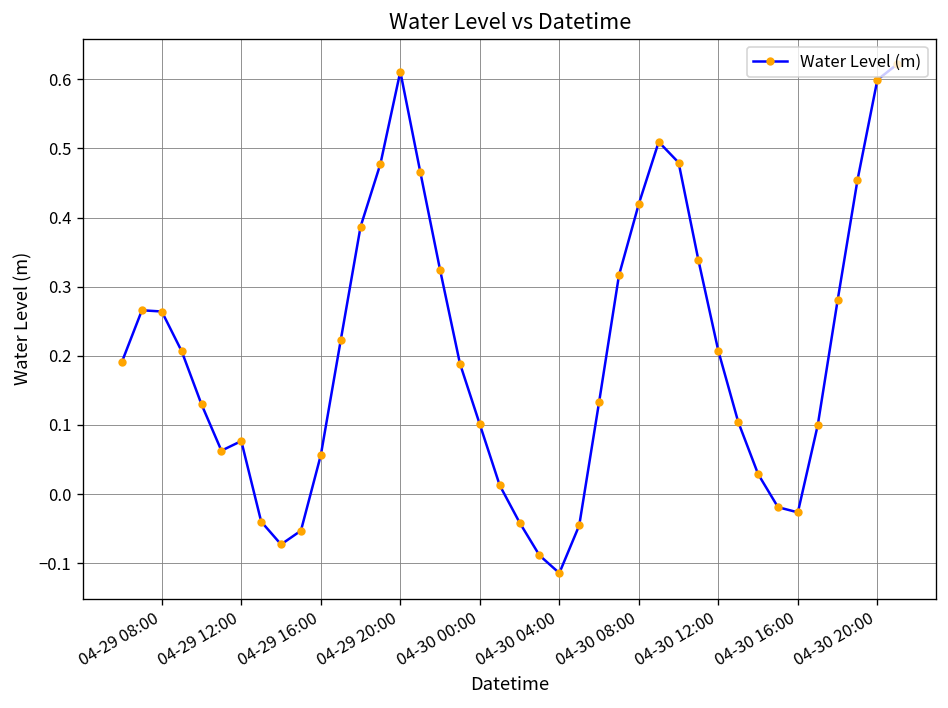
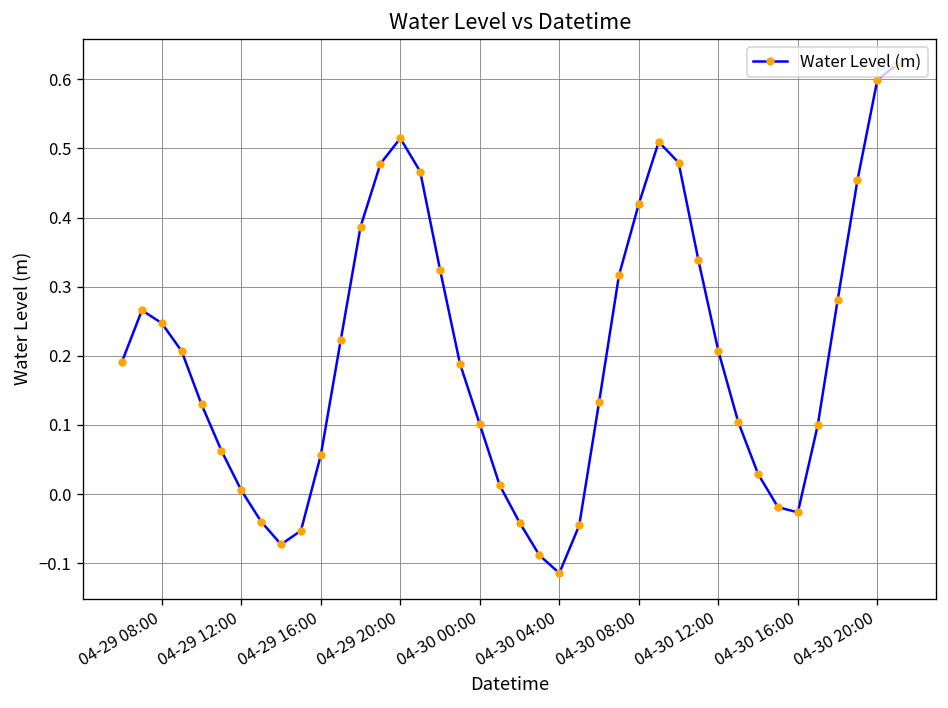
04-29 08:00: 0.26 -> 0.25
04-29 12:00: 0.08 -> 0.01
04-29 20:00: 0.61 -> 0.51
